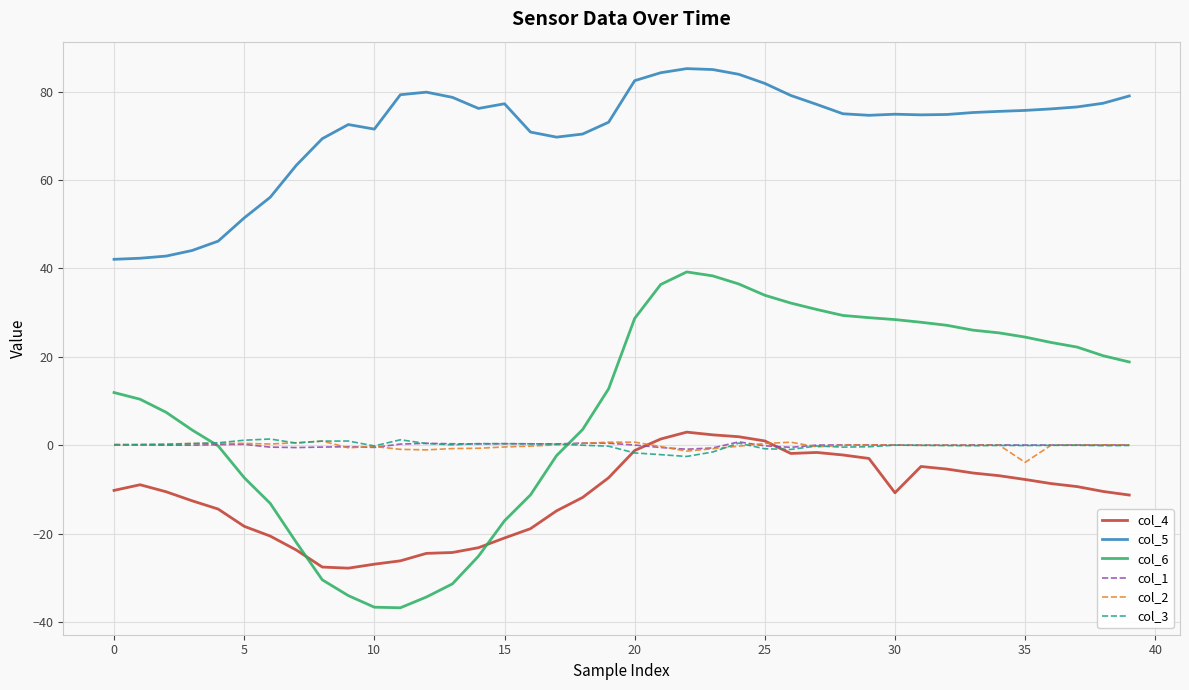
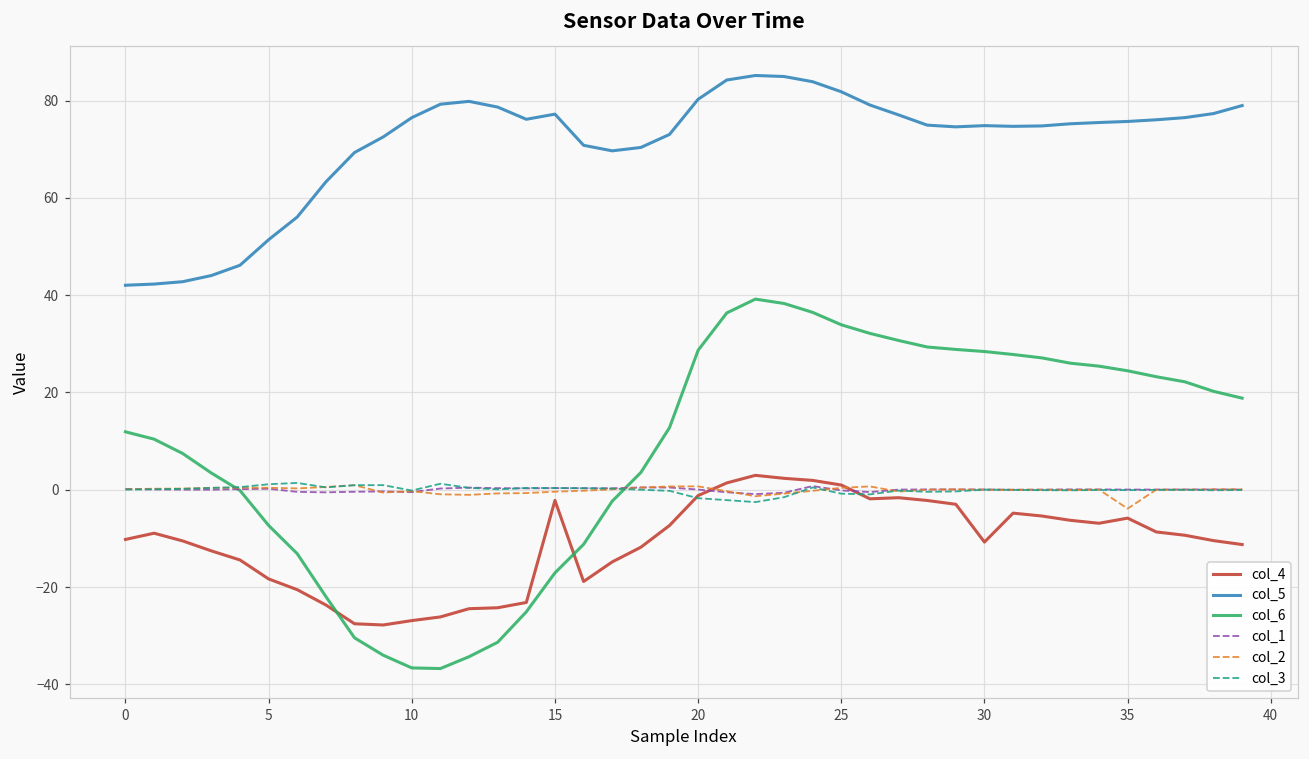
col_5, 10: 71 -> 77
col_4, 15: -21 -> -2
col_5, 20: 82 -> 80
col_4, 35: -8 -> -6
